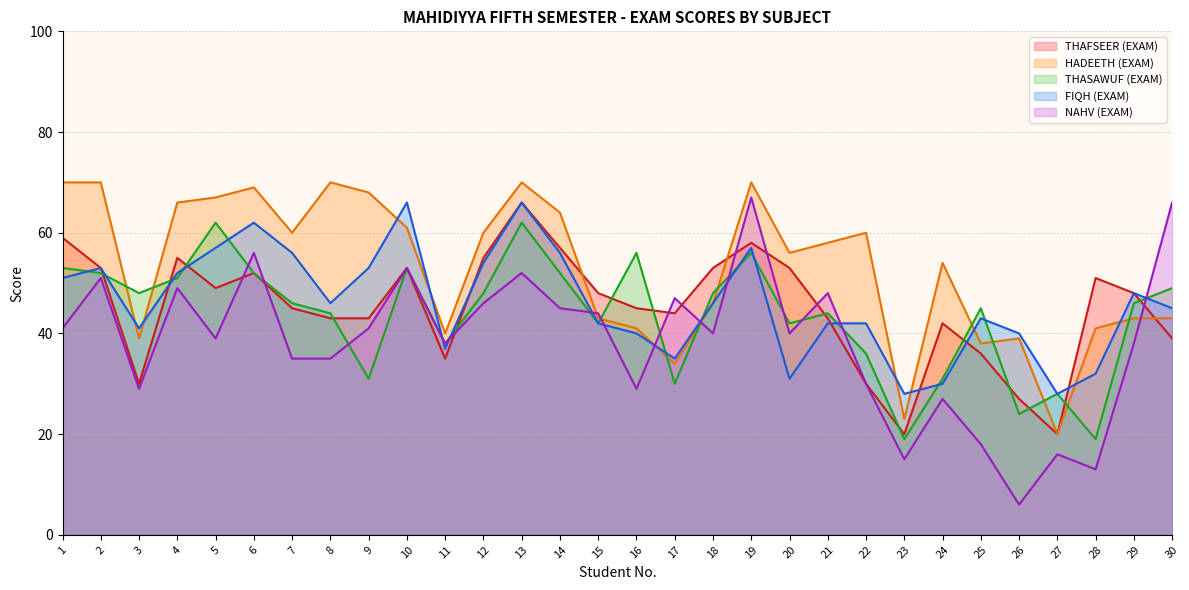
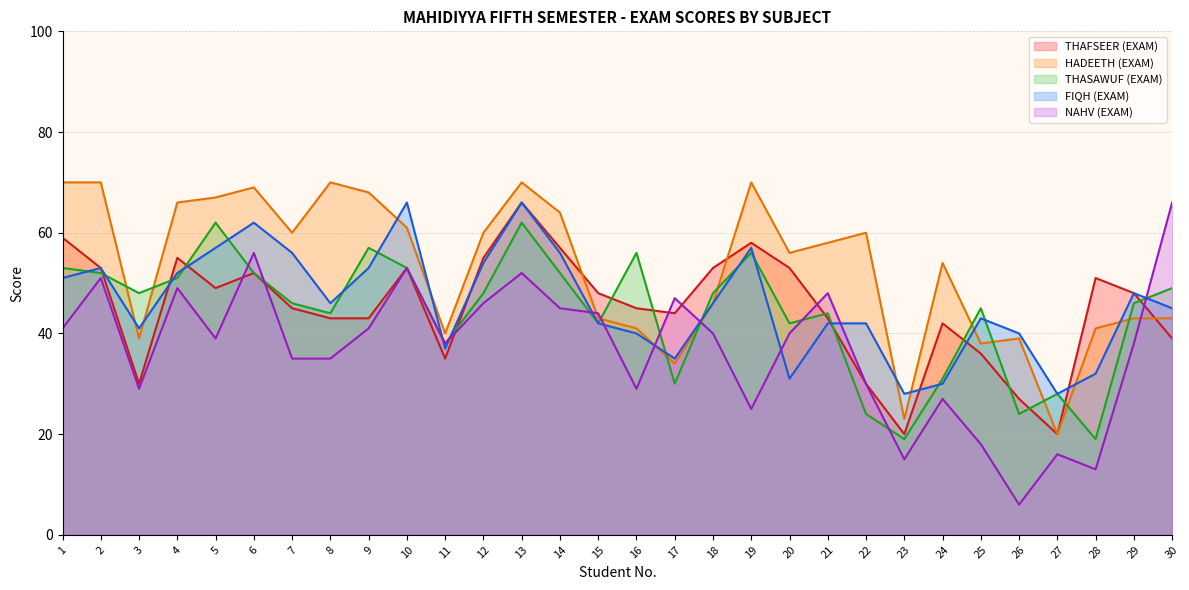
THASAWUF (EXAM), 9: 31 -> 57
NAHV (EXAM), 19: 67 -> 25
THASAWUF (EXAM), 22: 36 -> 24
